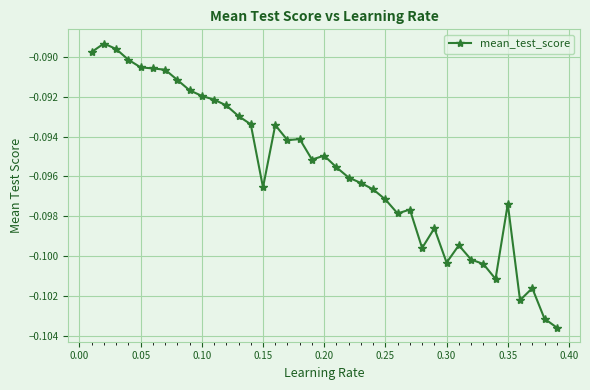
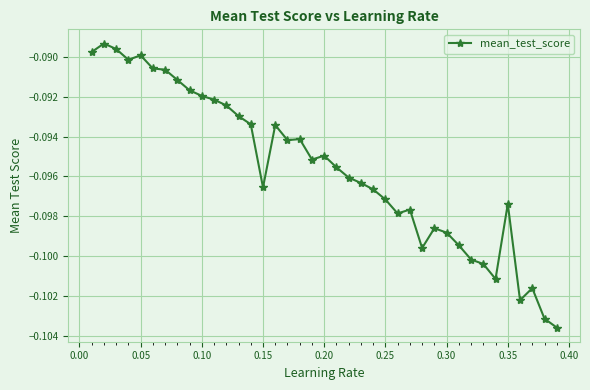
0.05: -0.0905 -> -0.0899
0.30: -0.1003 -> -0.0988
